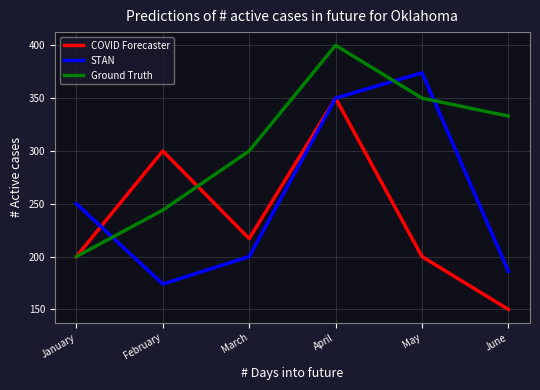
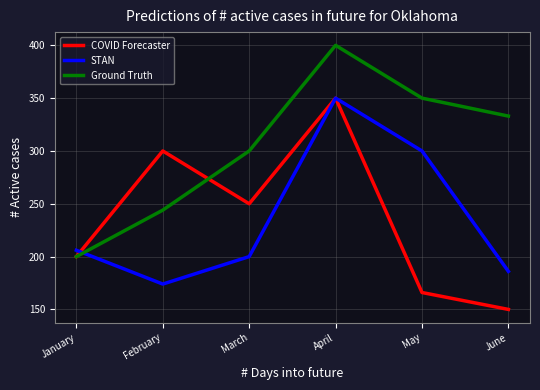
STAN, January: 250 -> 206
COVID Forecaster, March: 217 -> 250
COVID Forecaster, May: 200 -> 166
STAN, May: 374 -> 300
